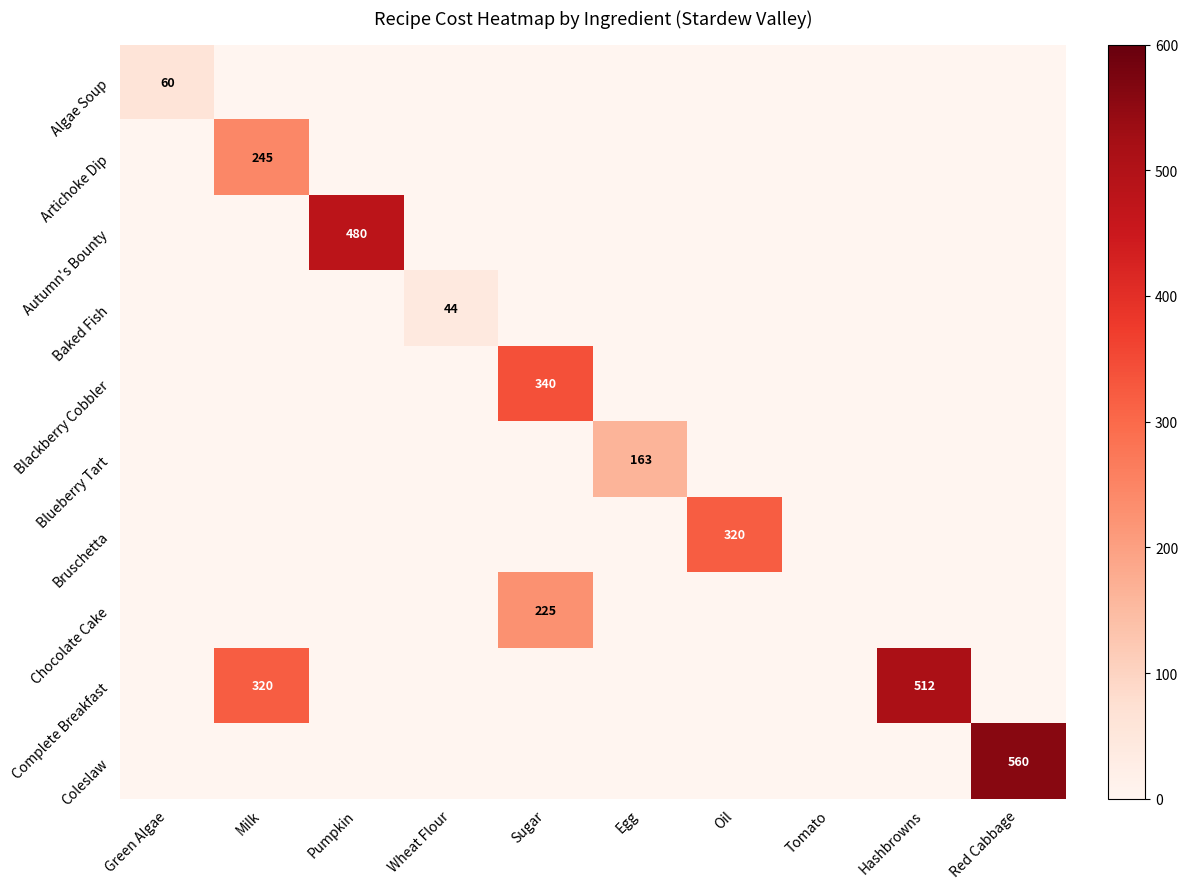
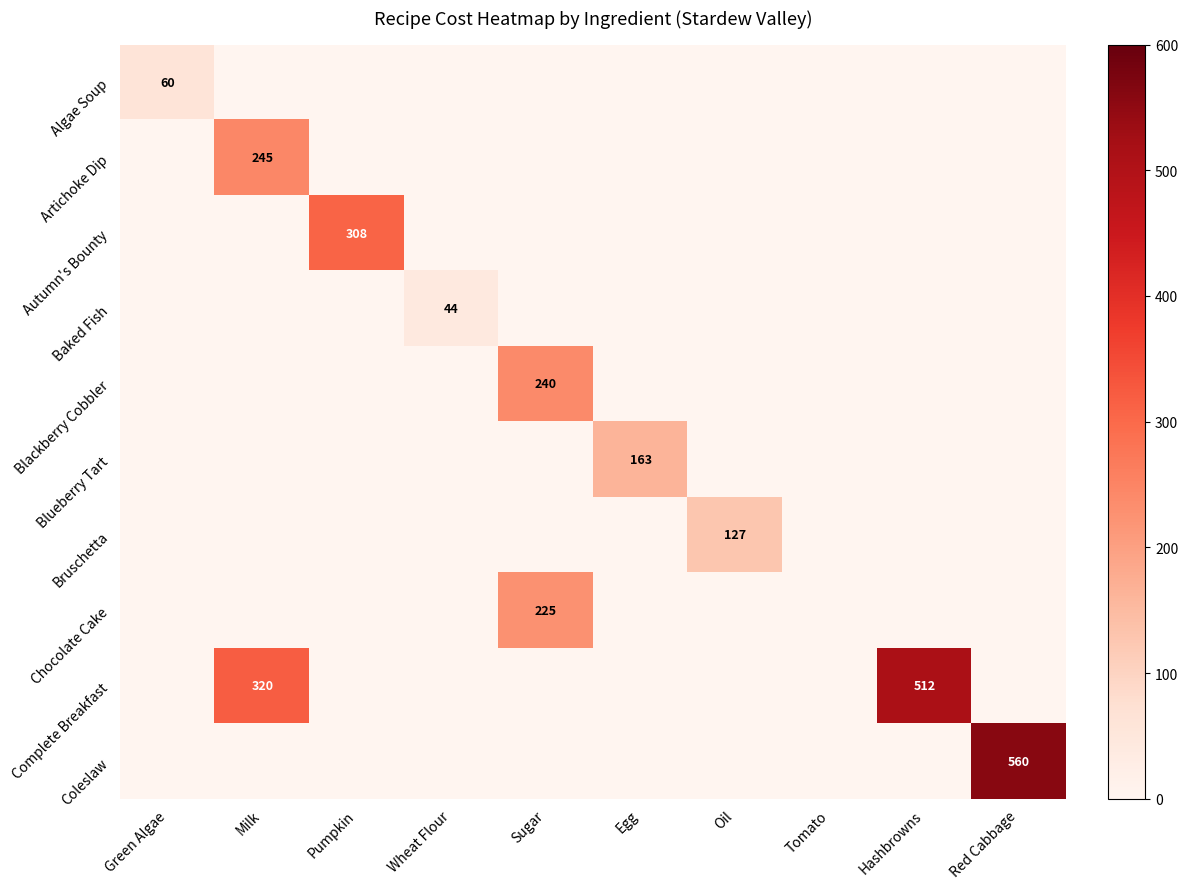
Autumn's Bounty, Pumpkin: 480 -> 308
Blackberry Cobbler, Sugar: 340 -> 240
Bruschetta, Oil: 320 -> 127
